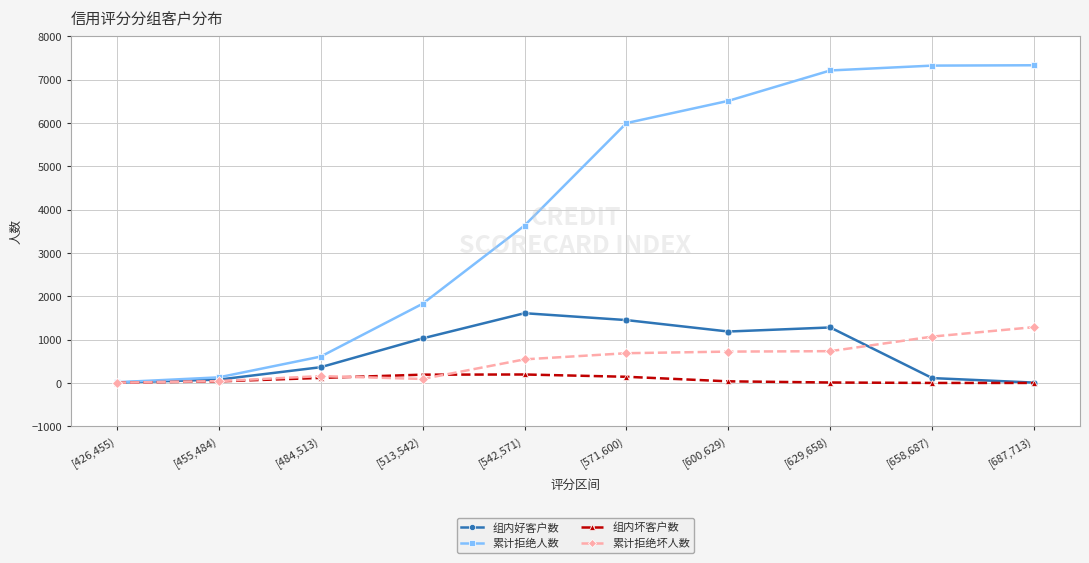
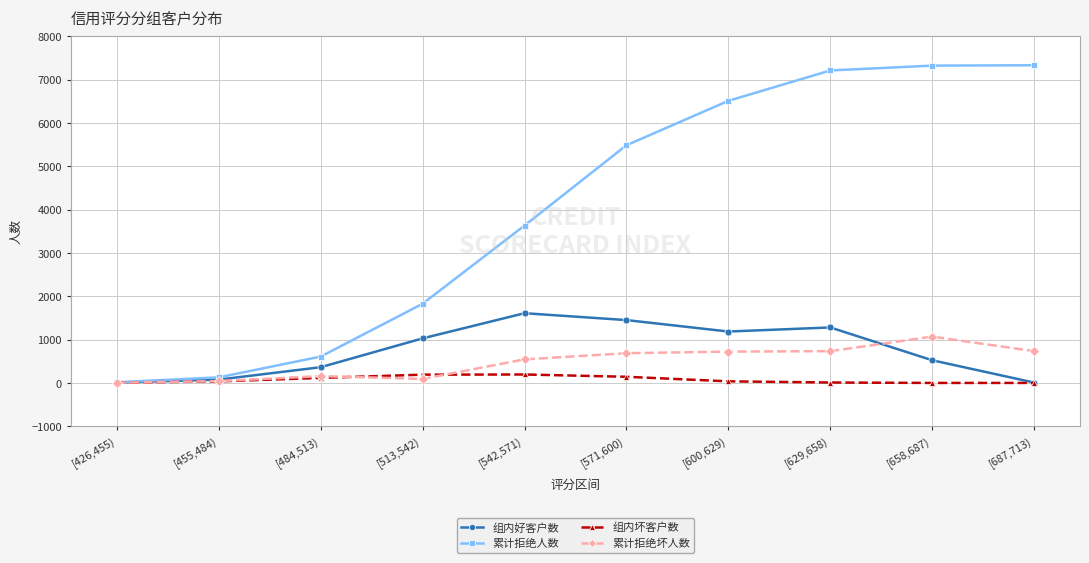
累计拒绝人数, [571,600): 6000 -> 5500
组内好客户数, [658,687): 100 -> 500
累计拒绝坏人数, [687,713): 1300 -> 700
